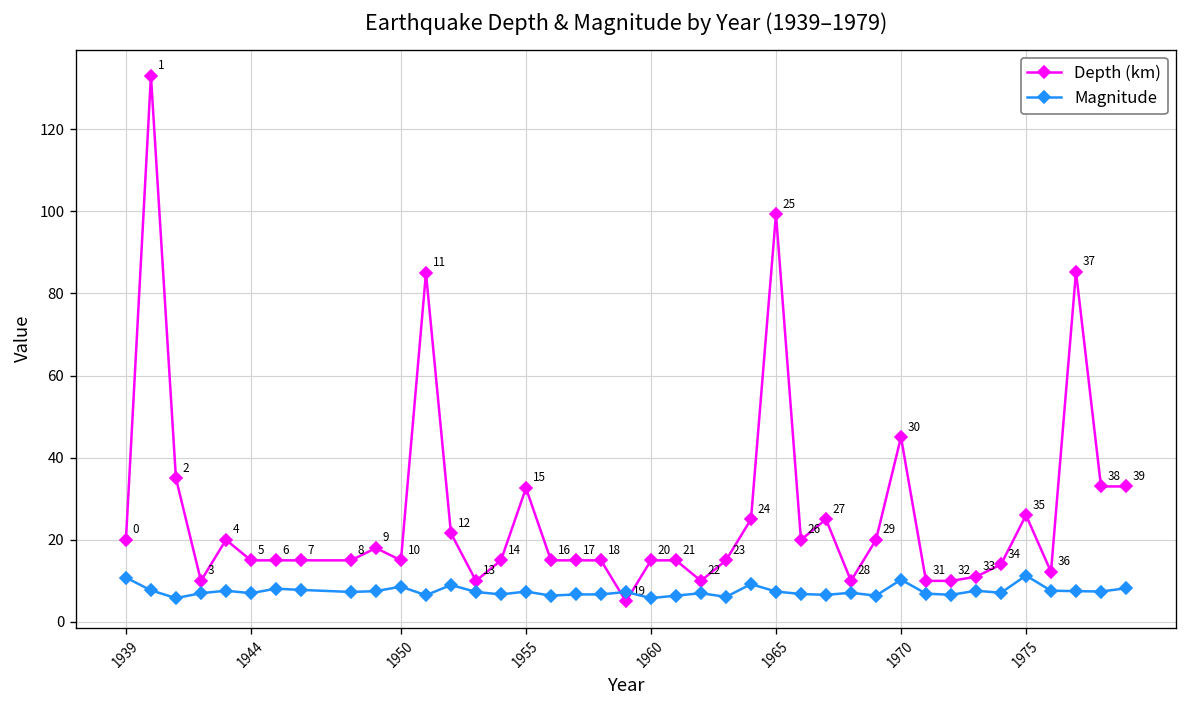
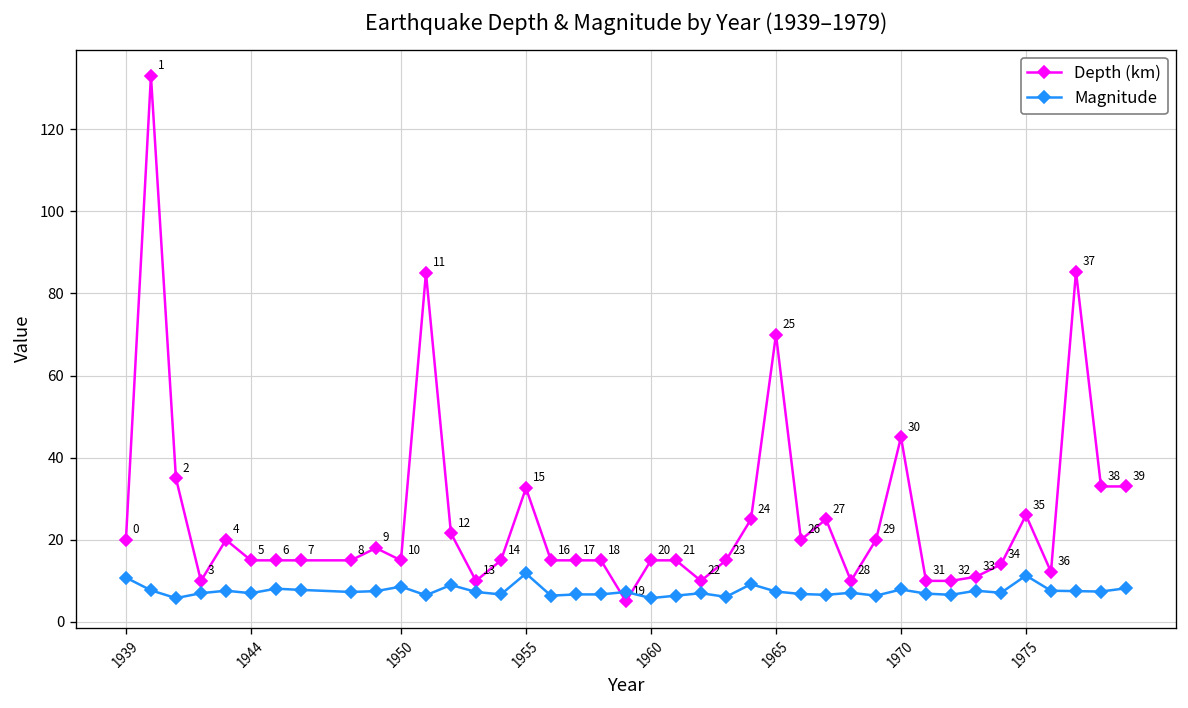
Magnitude, 1955: 7 -> 12
Depth (km), 1965: 99 -> 70
Magnitude, 1970: 10 -> 8
